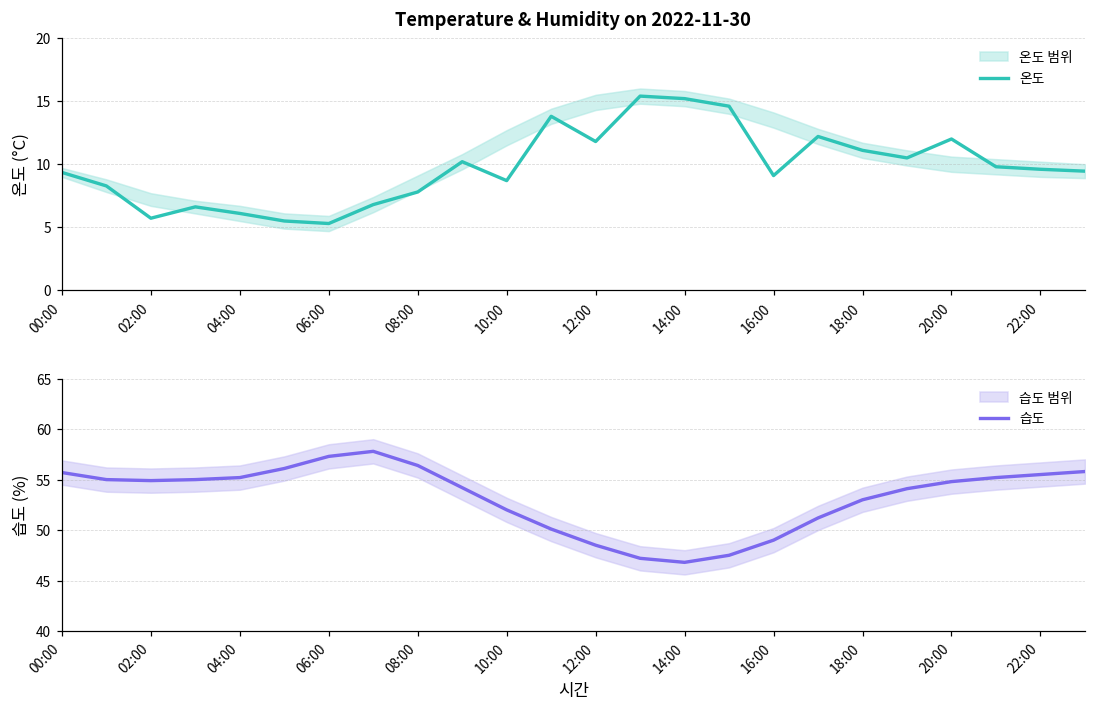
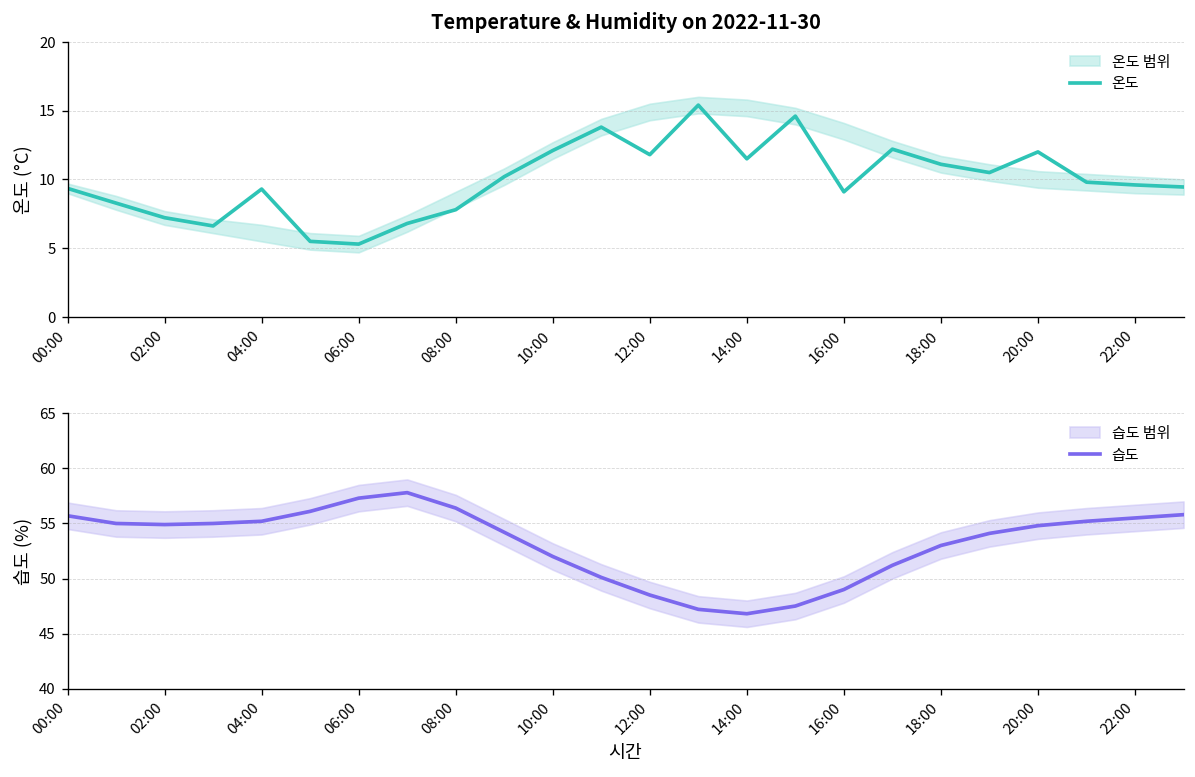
Temperature & Humidity on 2022-11-30, 온도, 02:00: 5.7 -> 7.2
Temperature & Humidity on 2022-11-30, 온도, 04:00: 6.1 -> 9.3
Temperature & Humidity on 2022-11-30, 온도, 10:00: 8.7 -> 12.1
Temperature & Humidity on 2022-11-30, 온도, 14:00: 15.2 -> 11.5
